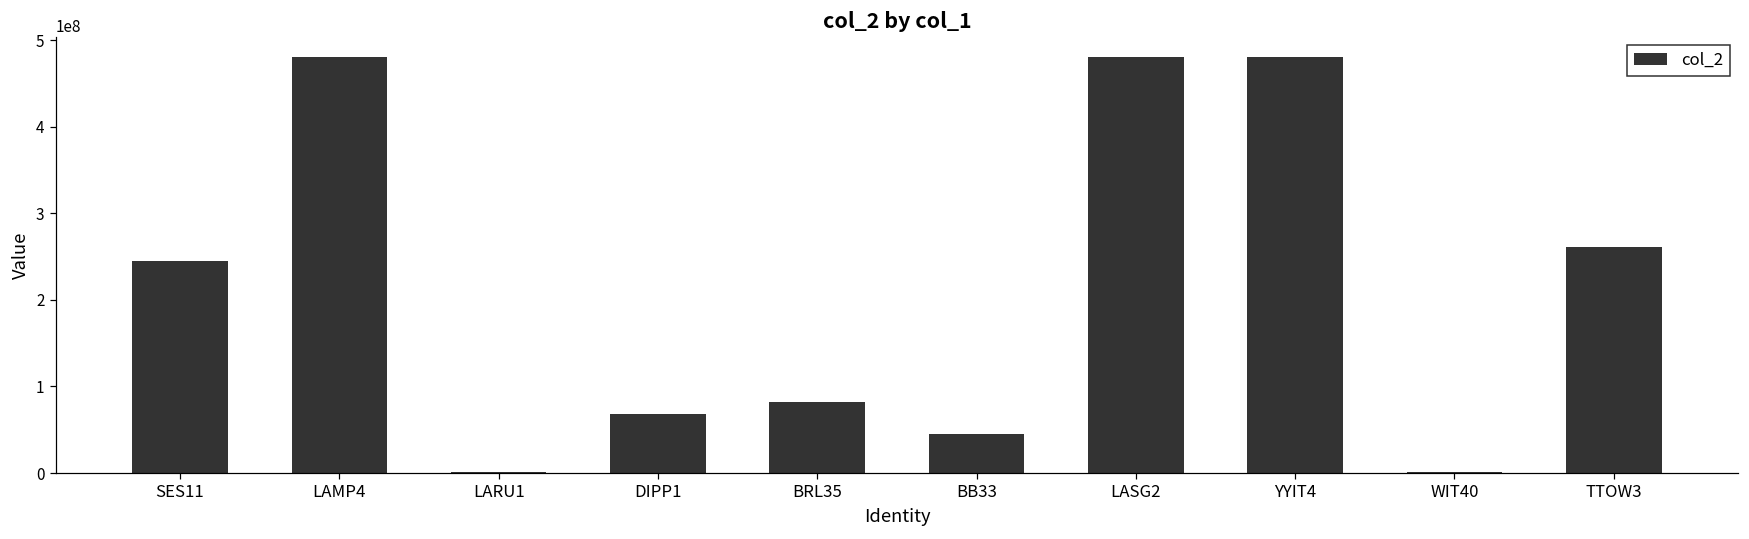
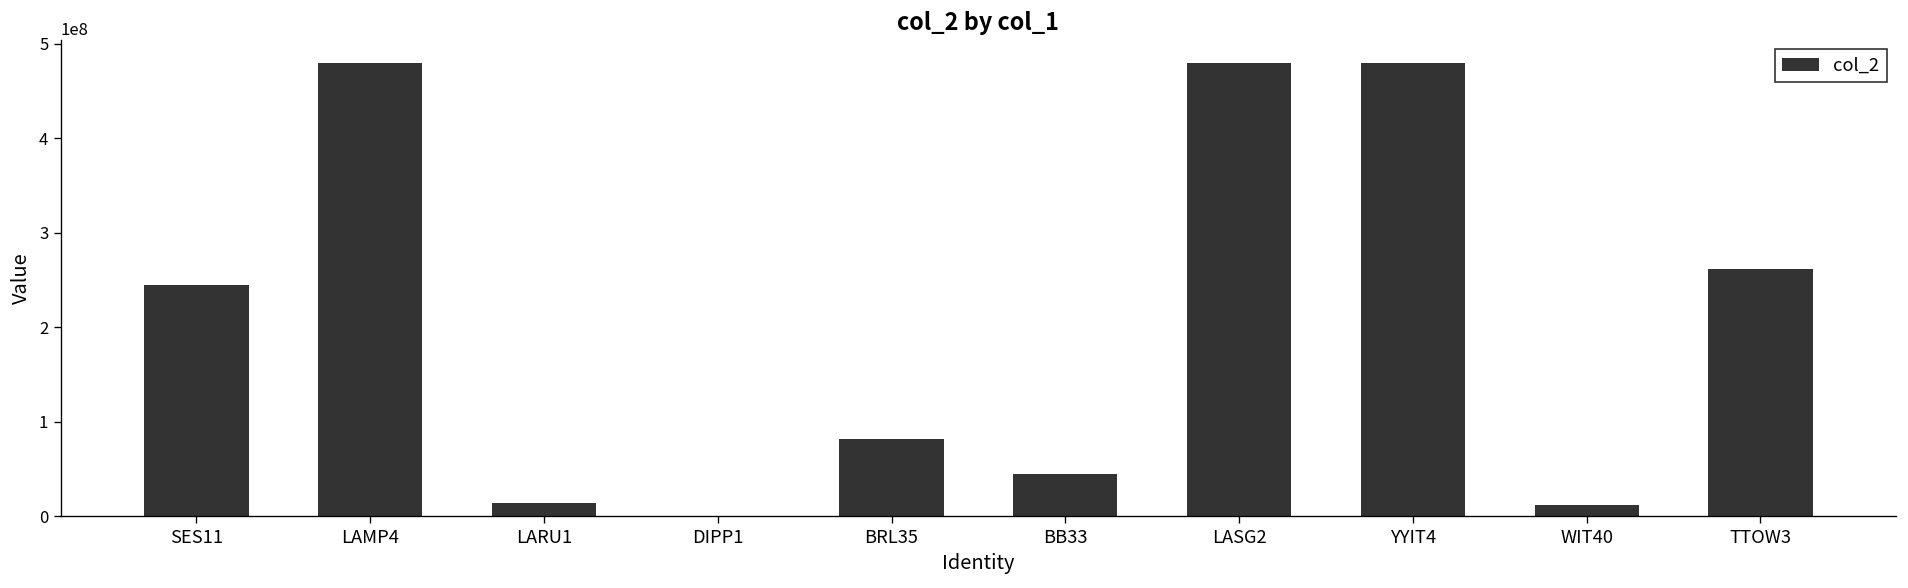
LARU1: 0 -> 10000000
DIPP1: 70000000 -> 0
WIT40: 0 -> 10000000
